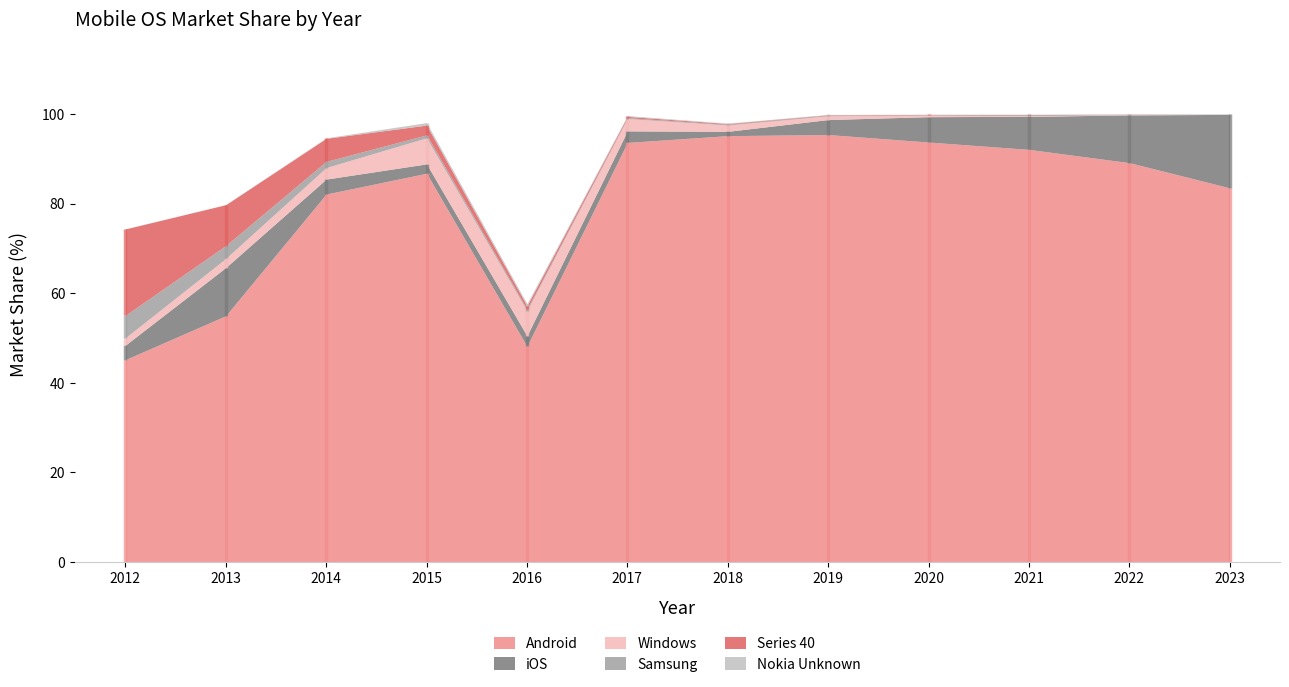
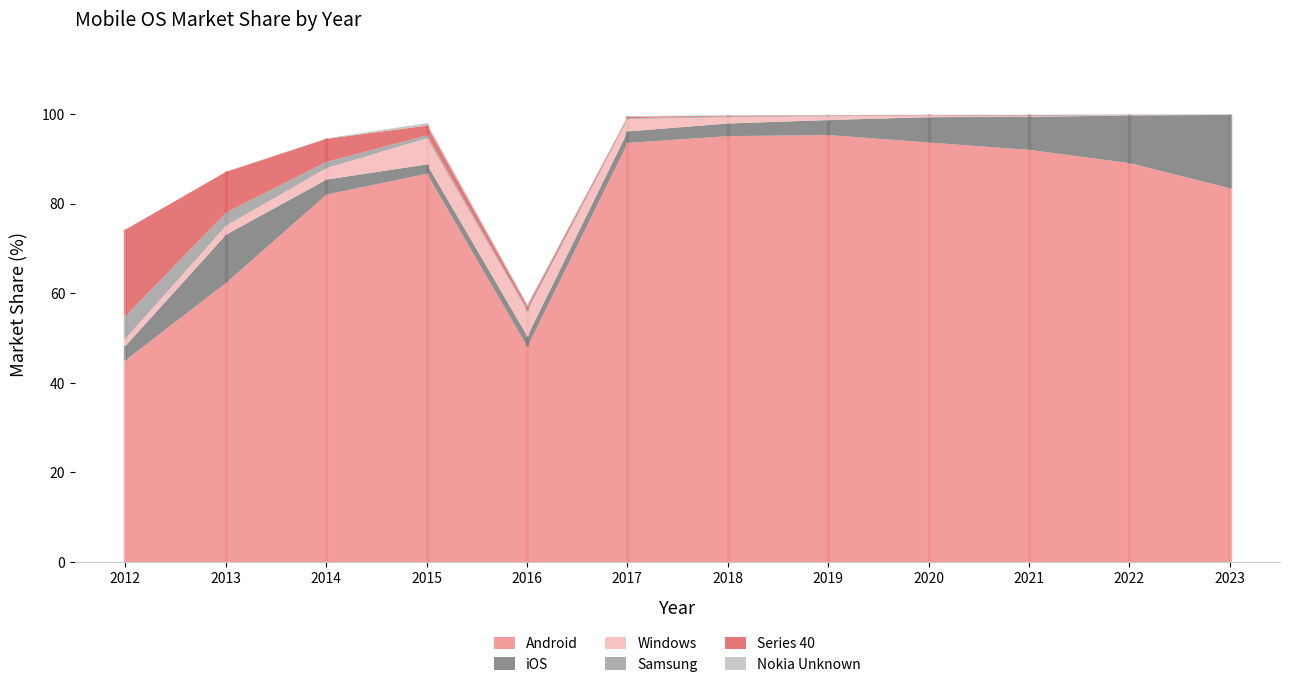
Android, 2013: 55 -> 62
iOS, 2018: 1 -> 3
